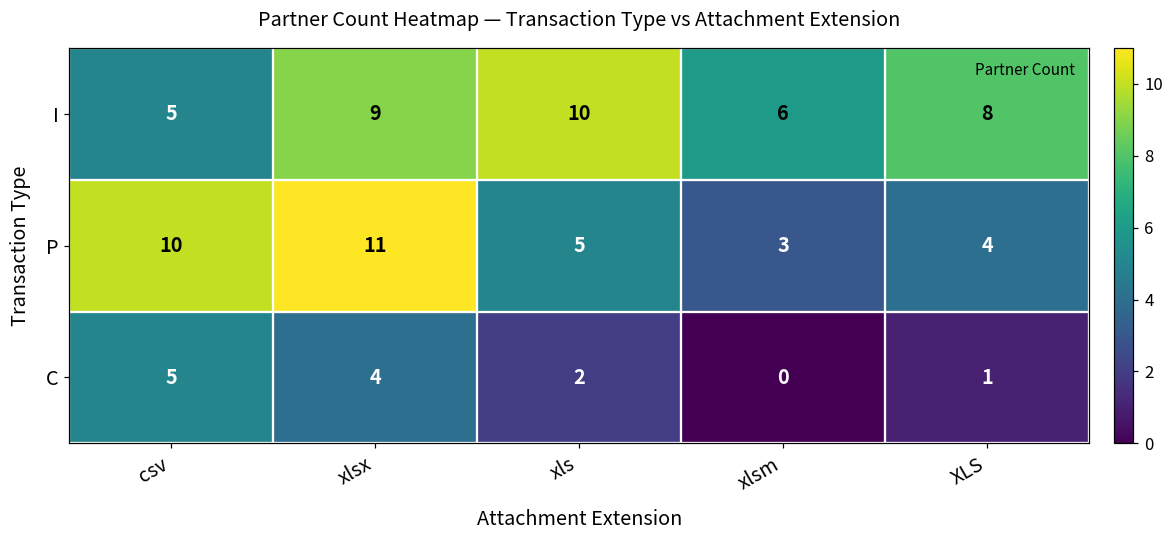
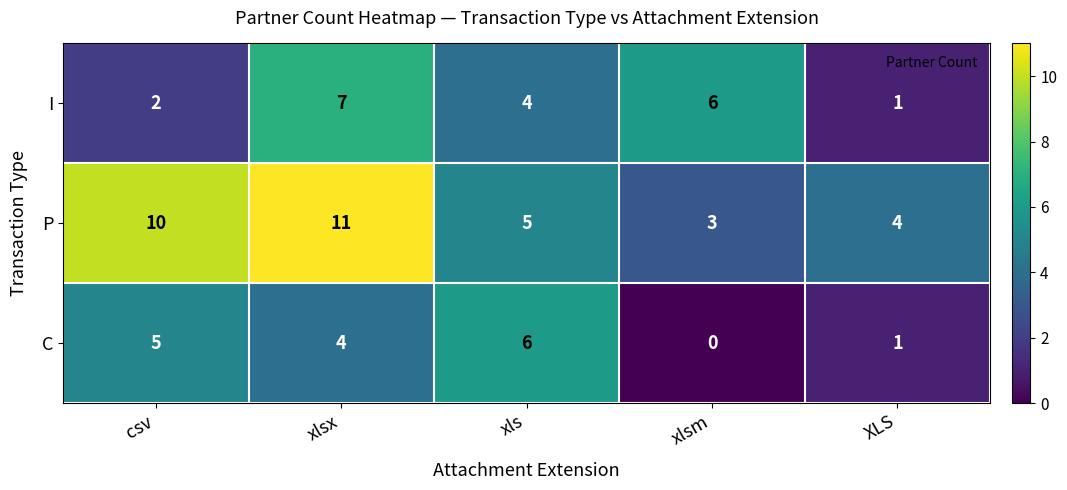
I, csv: 5 -> 2
I, xlsx: 9 -> 7
I, xls: 10 -> 4
I, XLS: 8 -> 1
C, xls: 2 -> 6
